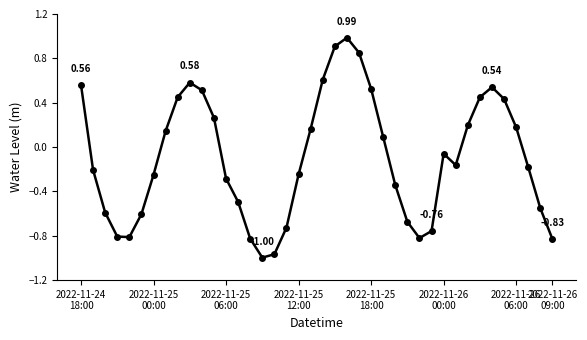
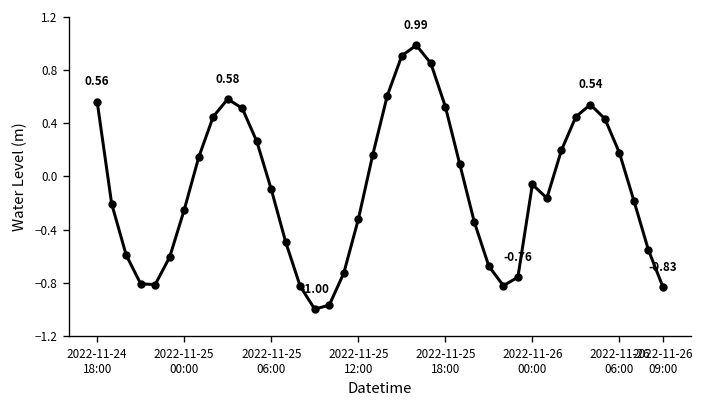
2022-11-25 06:00: -0.28 -> -0.10
2022-11-25 12:00: -0.25 -> -0.32
